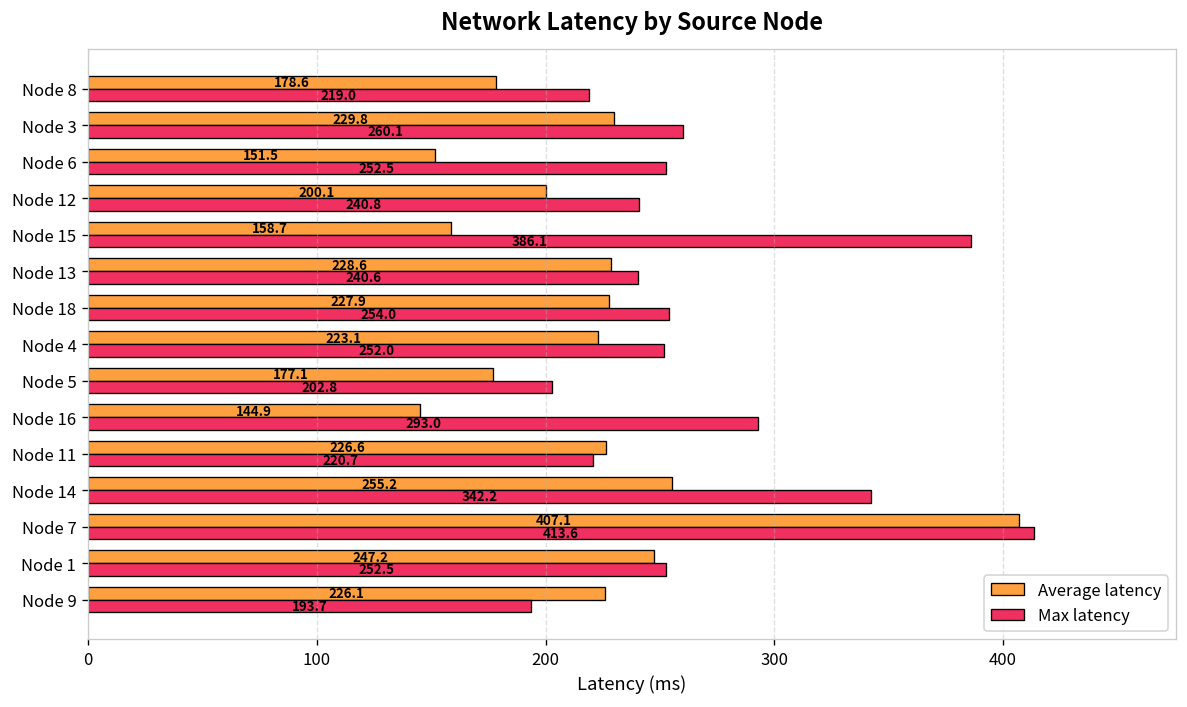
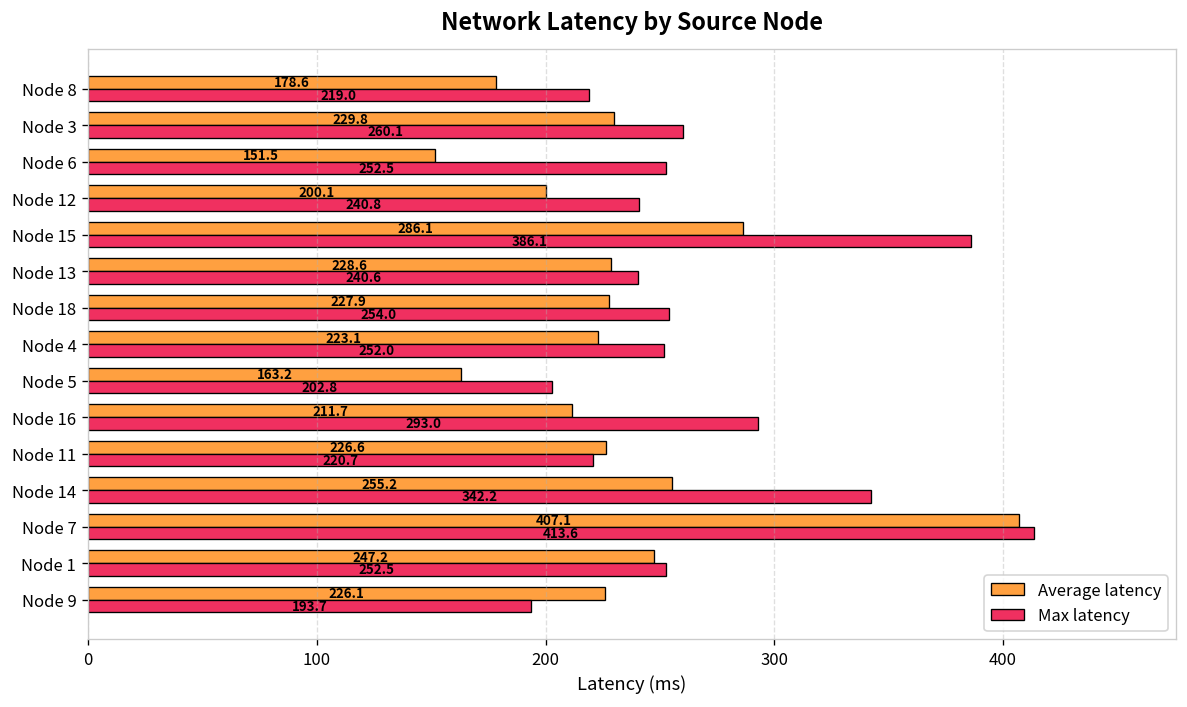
Average latency, Node 15: 158.7 -> 286.1
Average latency, Node 5: 177.1 -> 163.2
Average latency, Node 16: 144.9 -> 211.7
